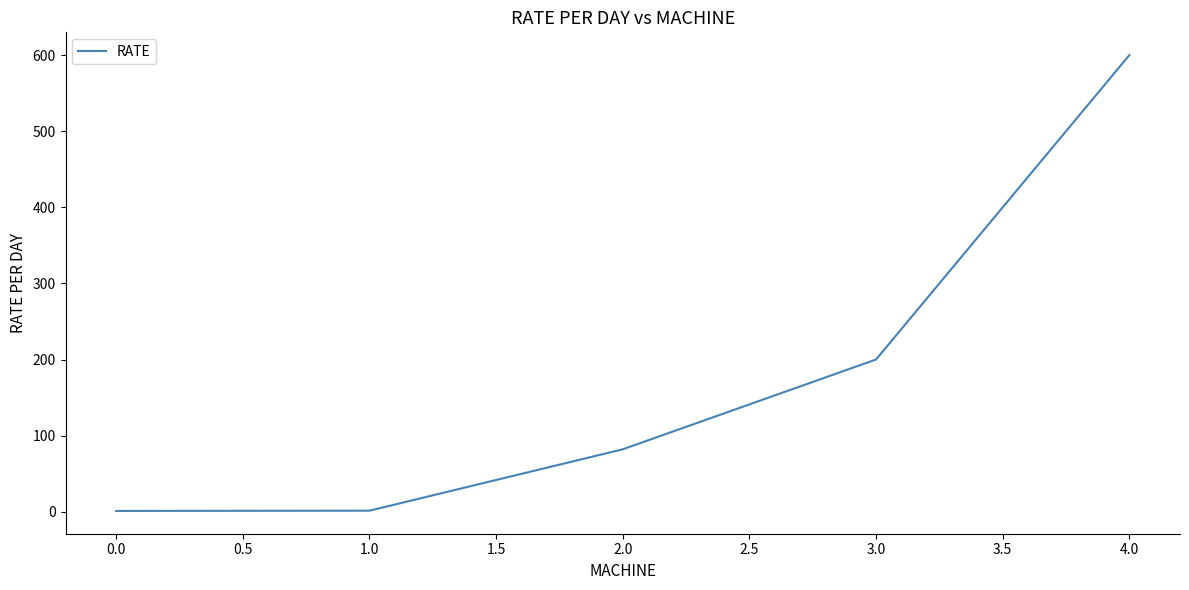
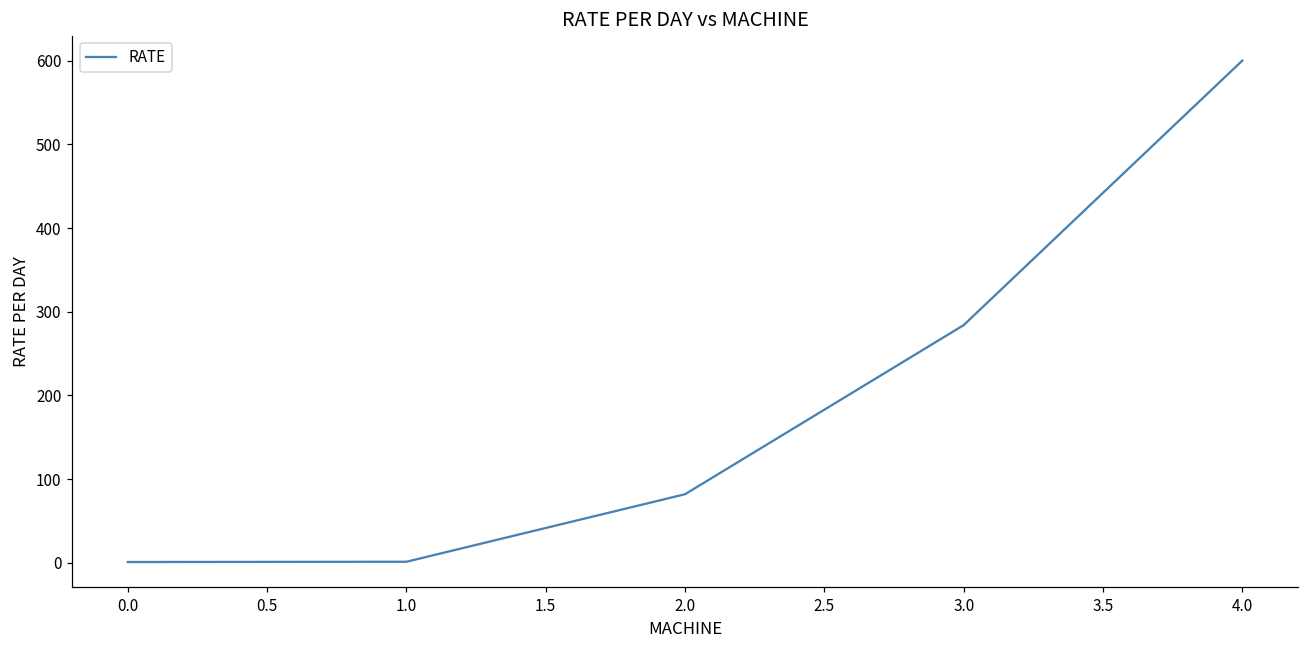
3.0: 200 -> 280
